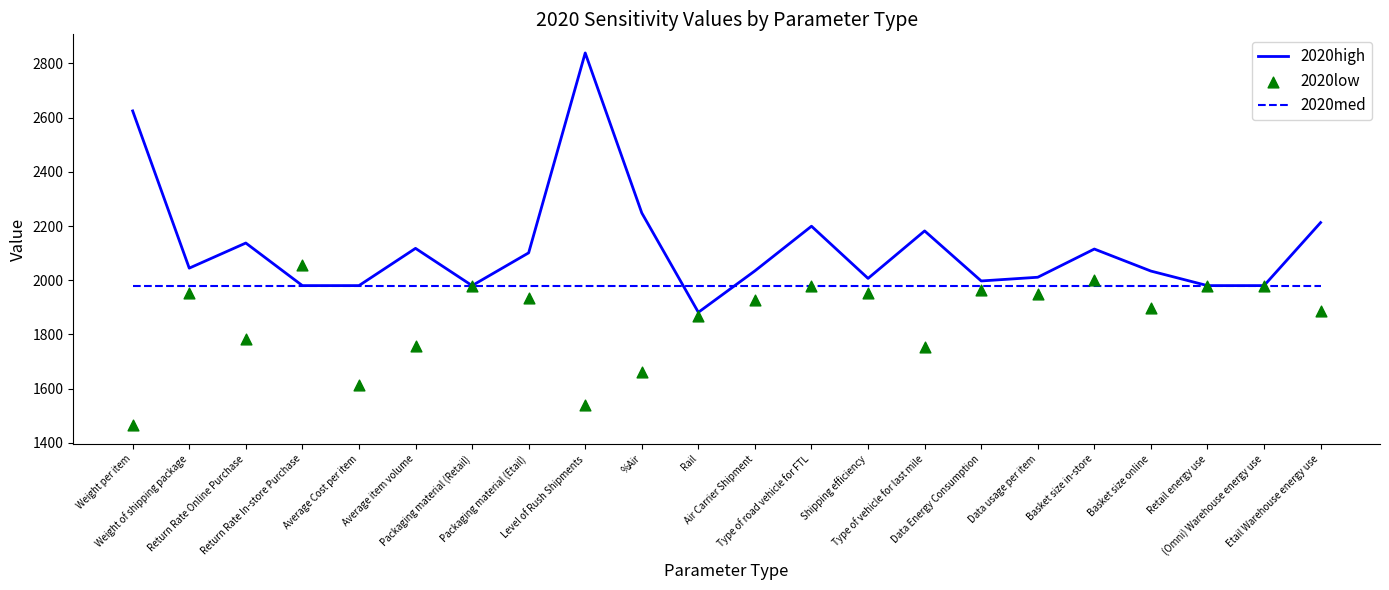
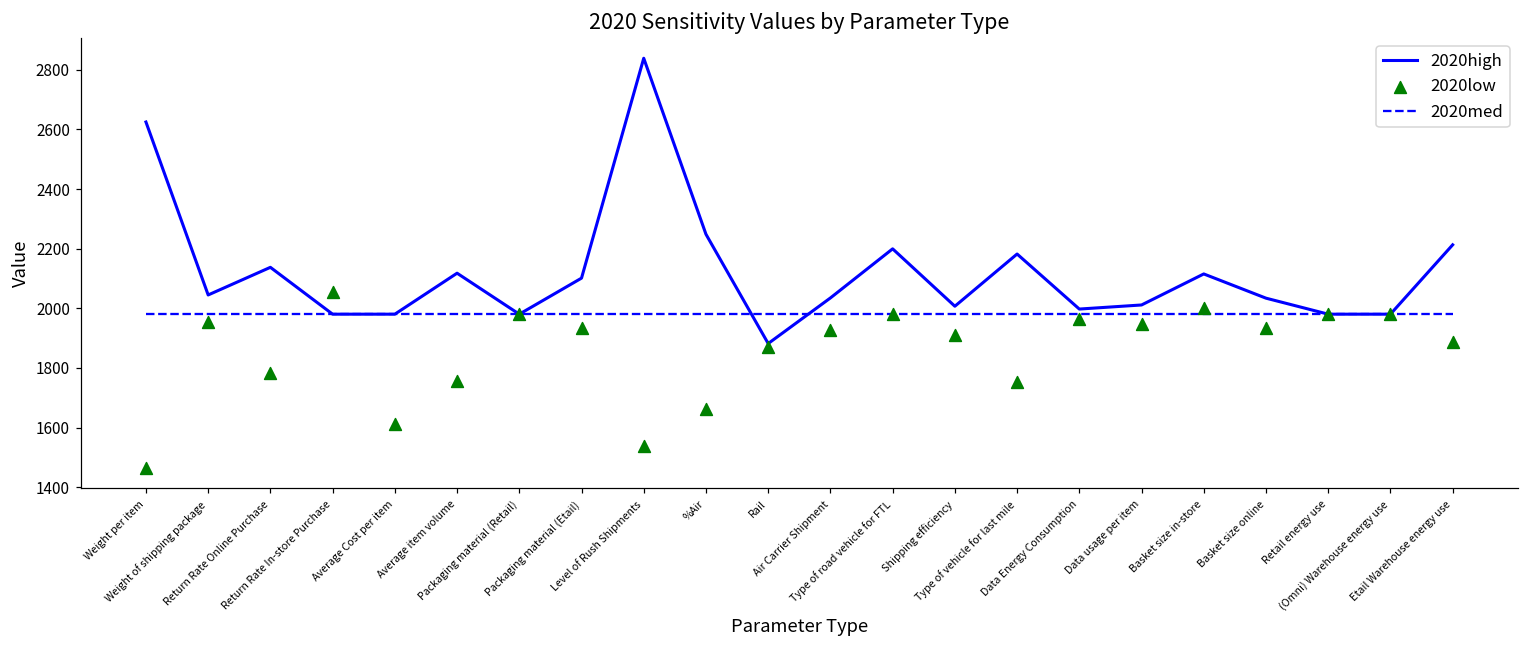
2020low, Shipping efficiency: 1950 -> 1910
2020low, Basket size online: 1900 -> 1930
